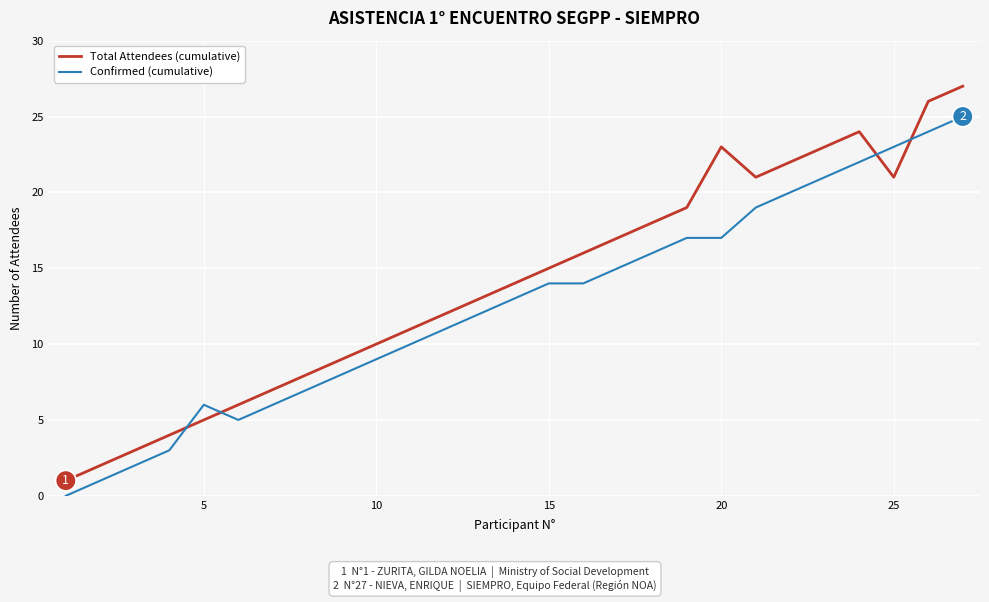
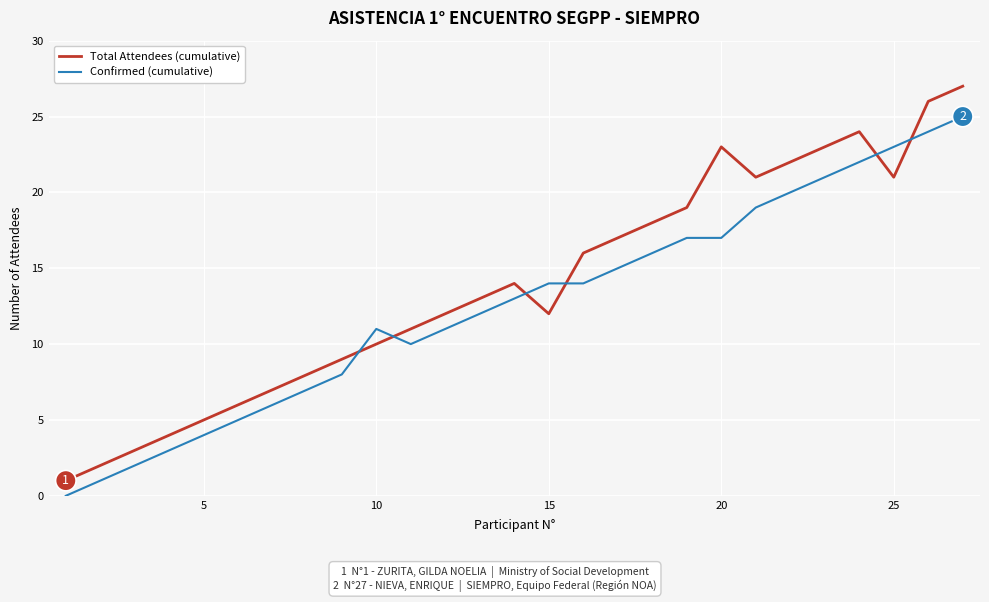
Confirmed (cumulative), 5: 6 -> 4
Confirmed (cumulative), 10: 9 -> 11
Total Attendees (cumulative), 15: 15 -> 12
